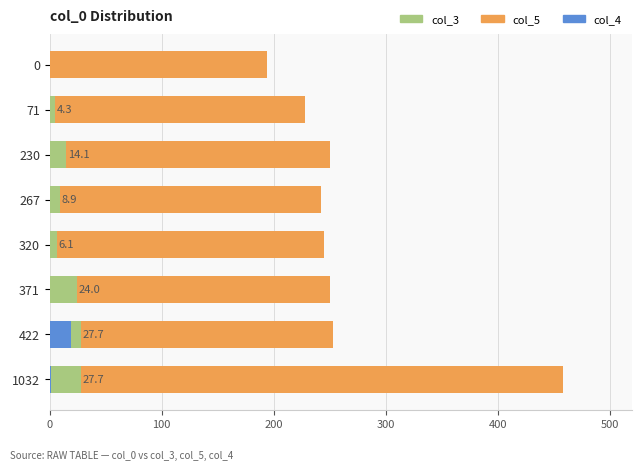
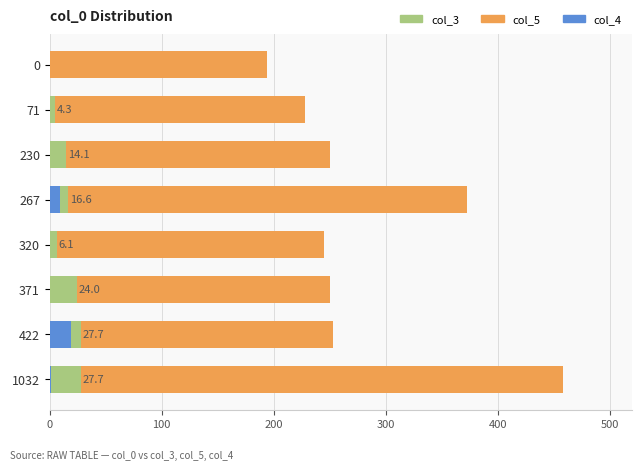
col_3, 267: 8.9 -> 16.6
col_5, 267: 242 -> 373
col_4, 267: 0 -> 9
